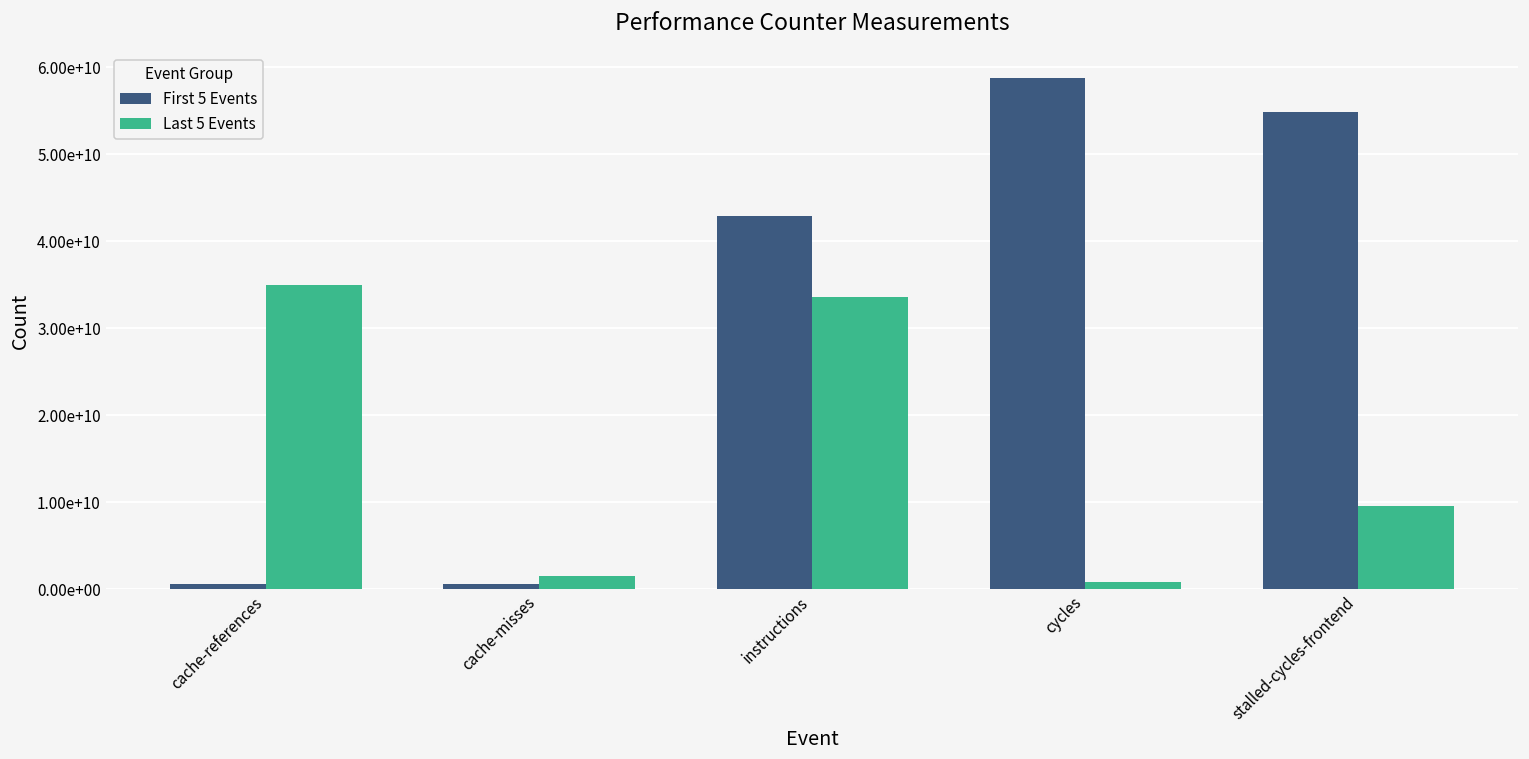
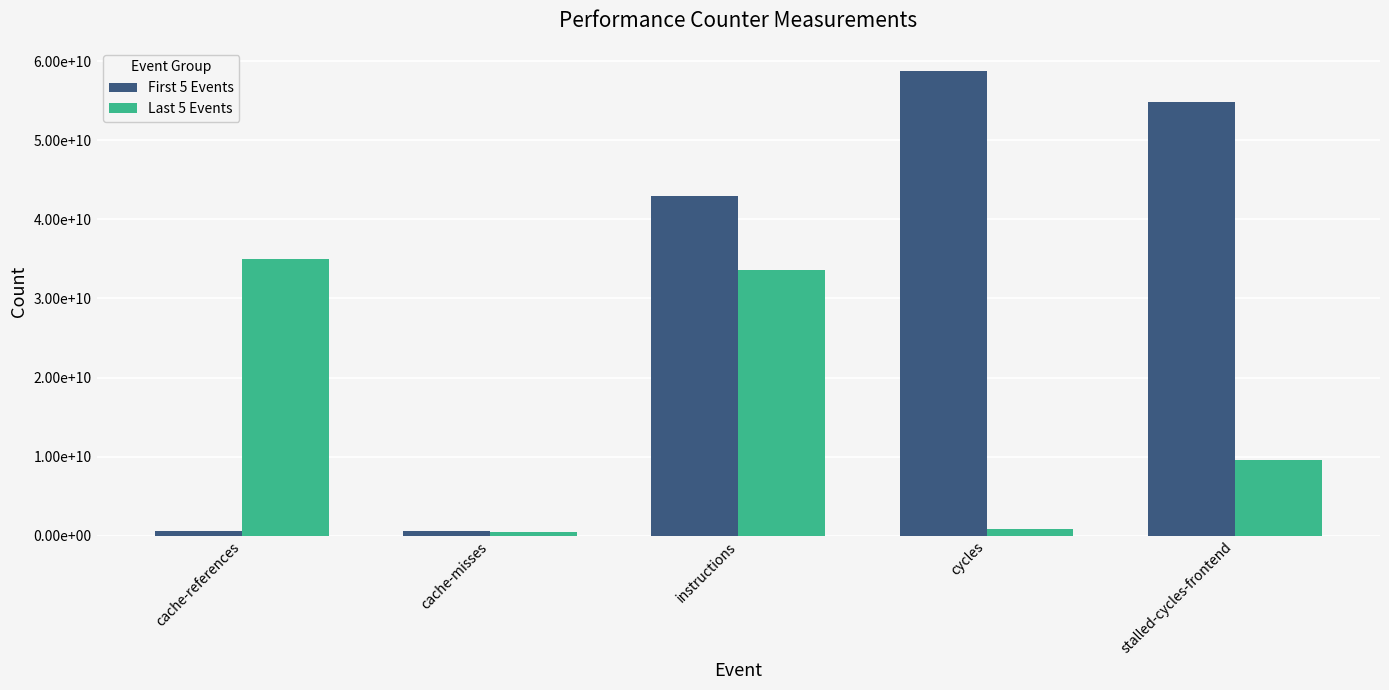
Last 5 Events, cache-misses: 2000000000 -> 0
